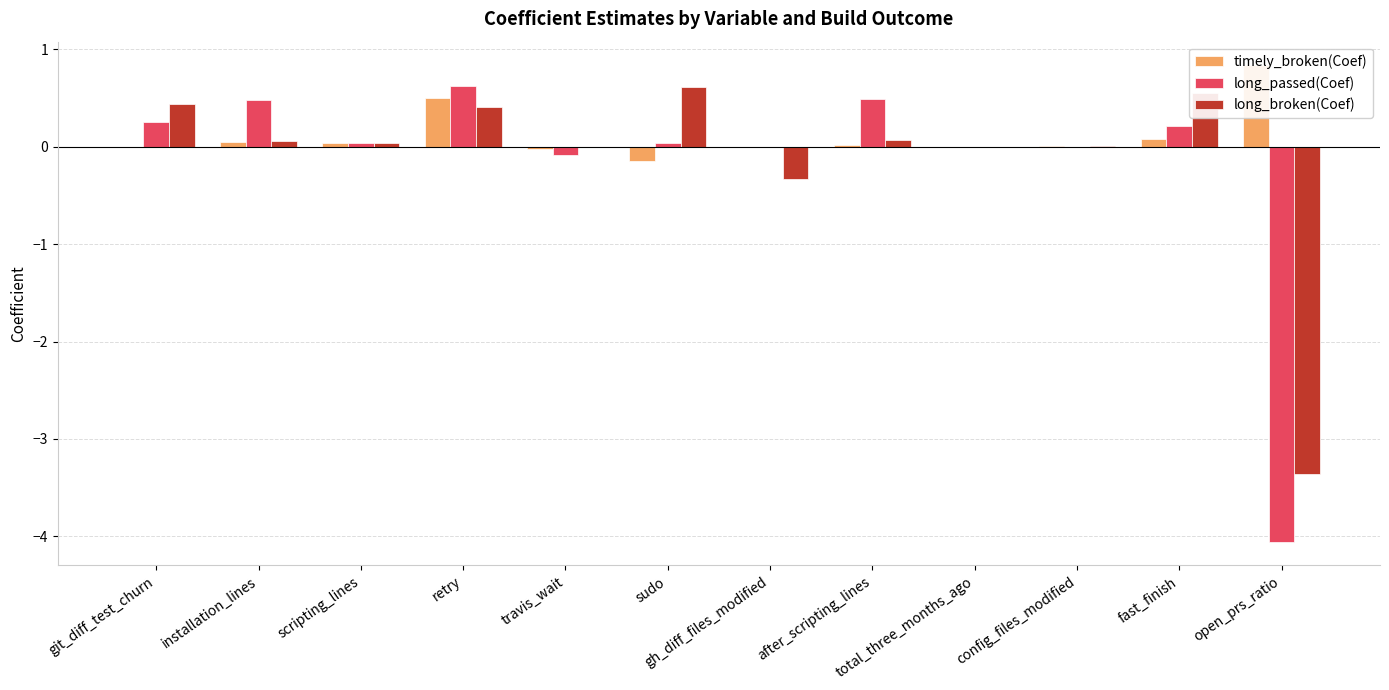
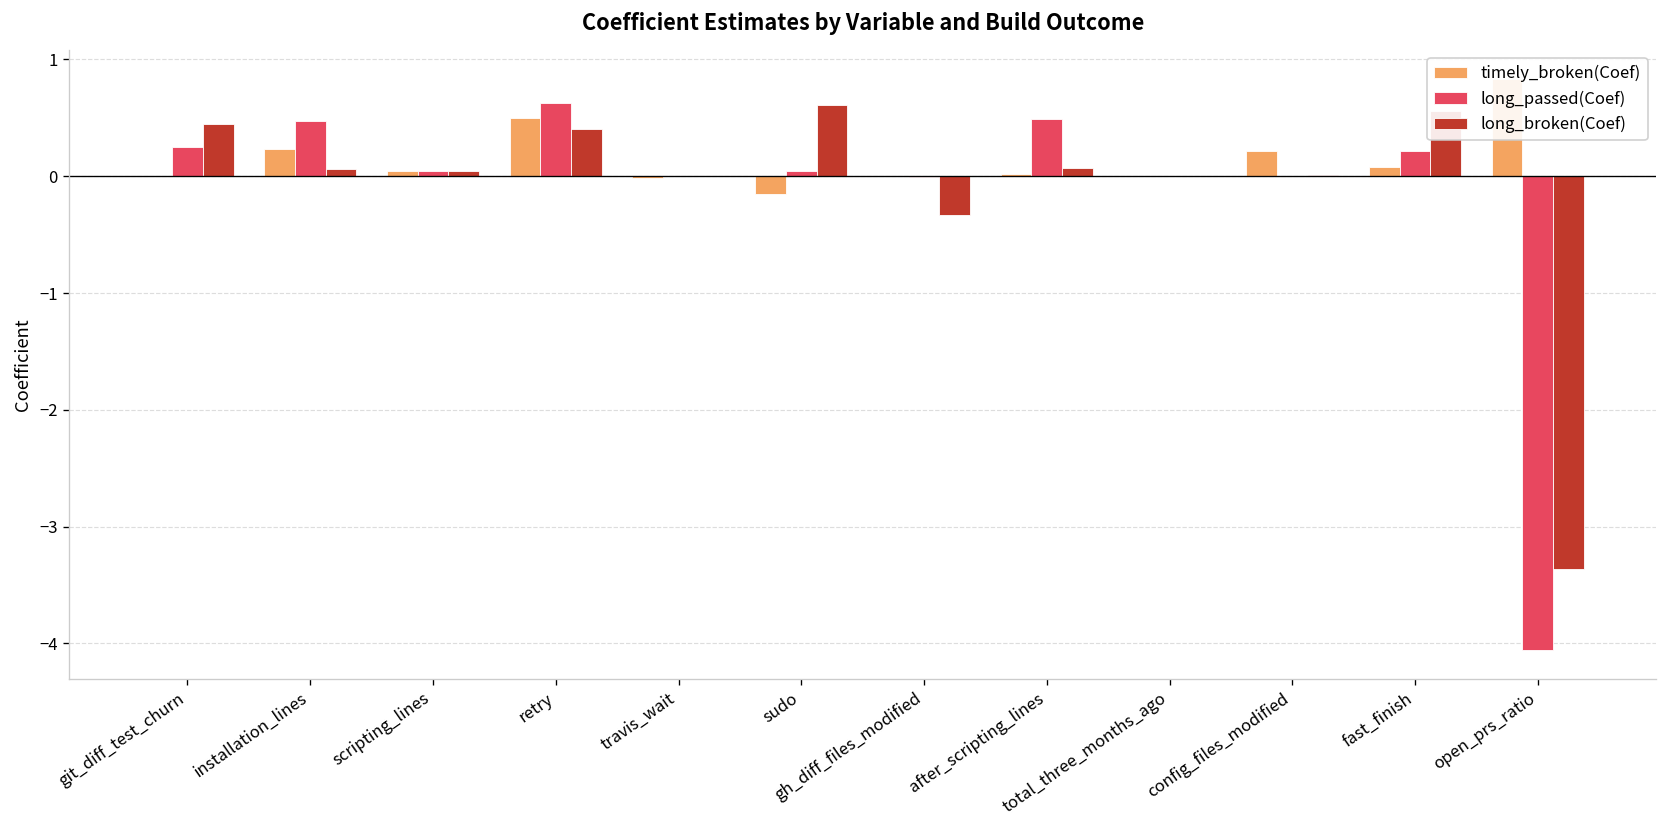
timely_broken(Coef), installation_lines: 0.0 -> 0.2
long_passed(Coef), travis_wait: -0.1 -> 0.0
timely_broken(Coef), config_files_modified: 0.0 -> 0.2
